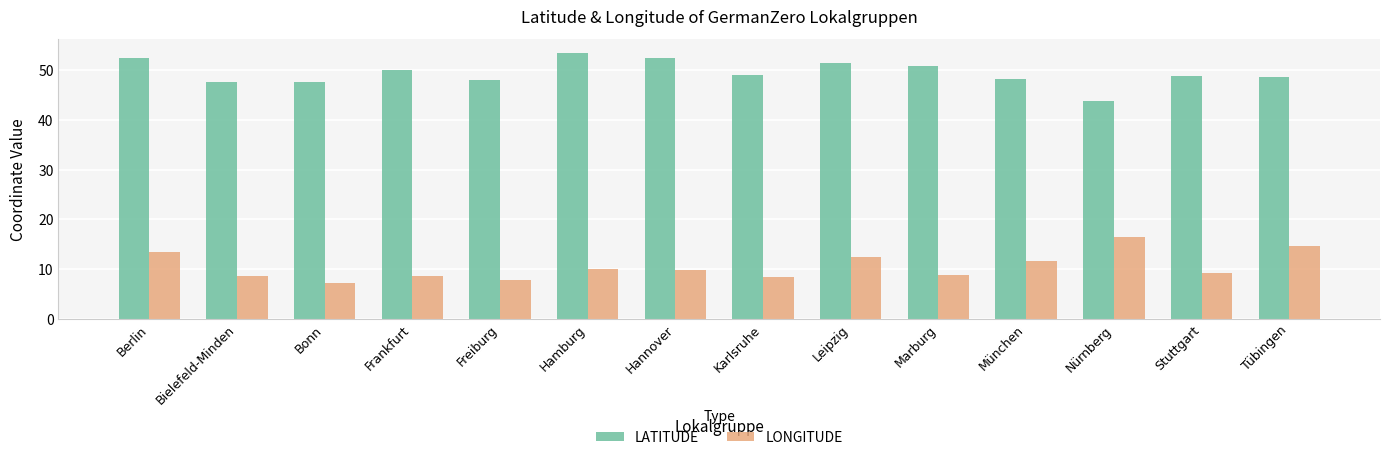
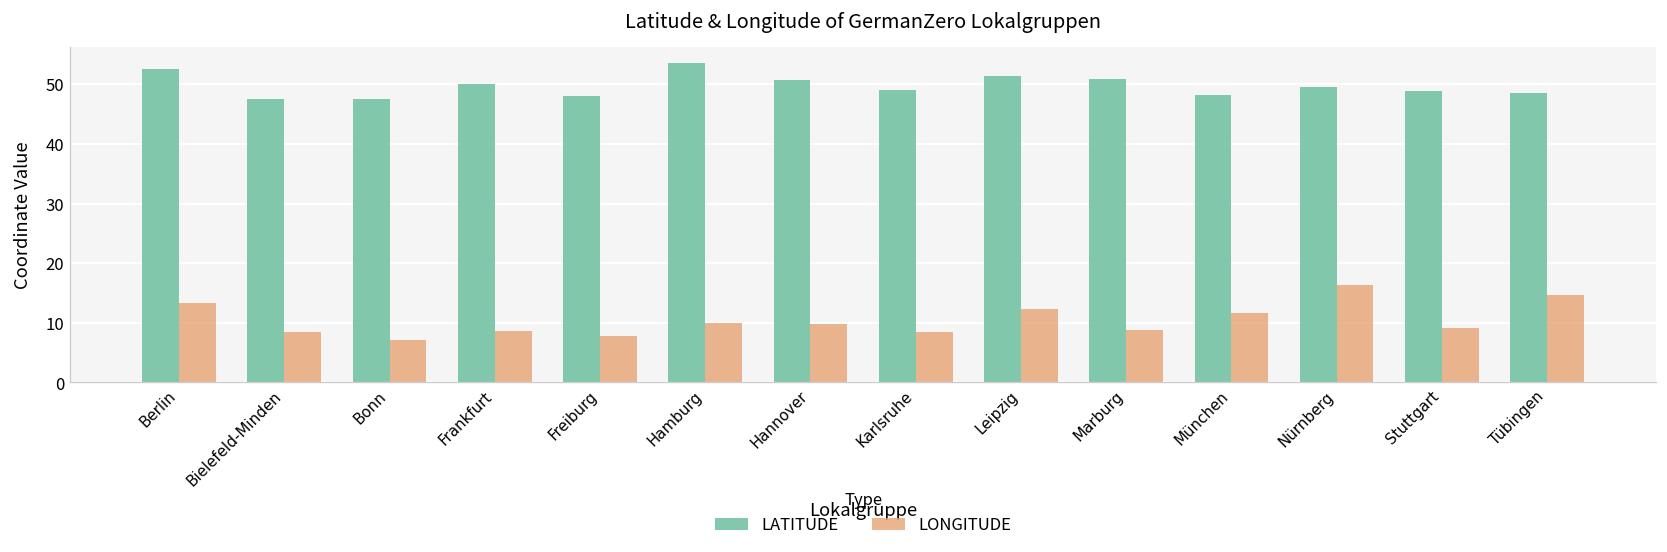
LATITUDE, Hannover: 52 -> 51
LATITUDE, Nürnberg: 44 -> 49
